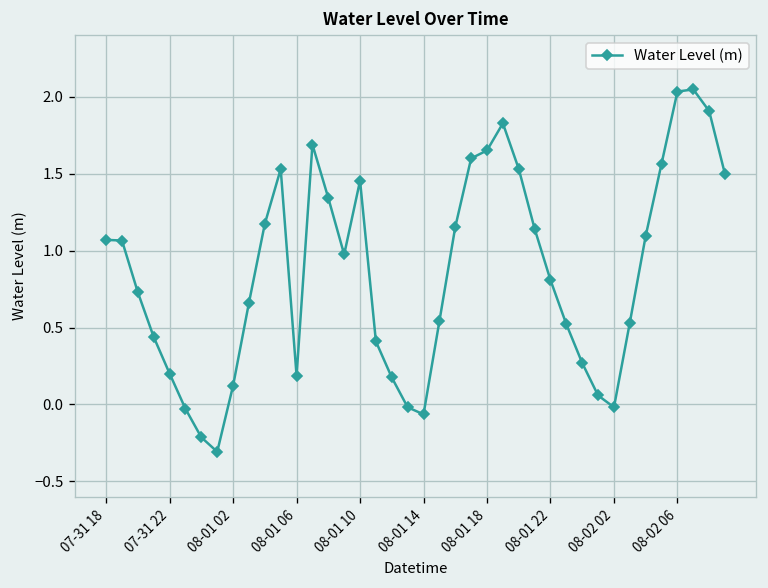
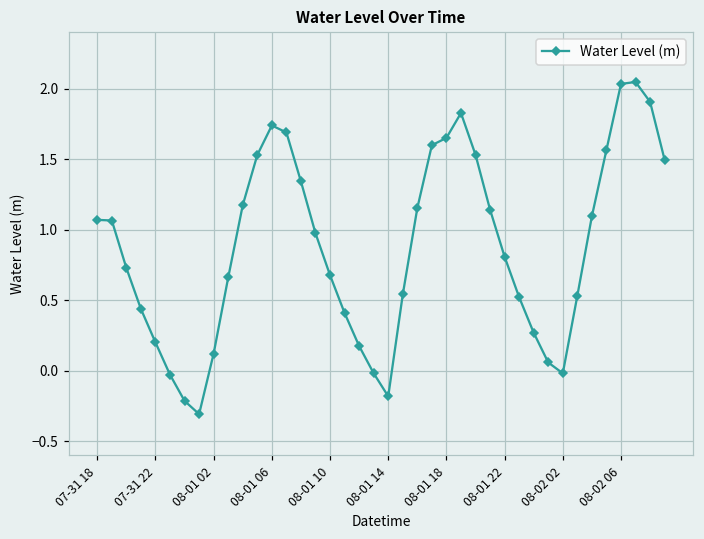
08-01 06: 0.19 -> 1.74
08-01 10: 1.45 -> 0.68
08-01 14: -0.06 -> -0.18
